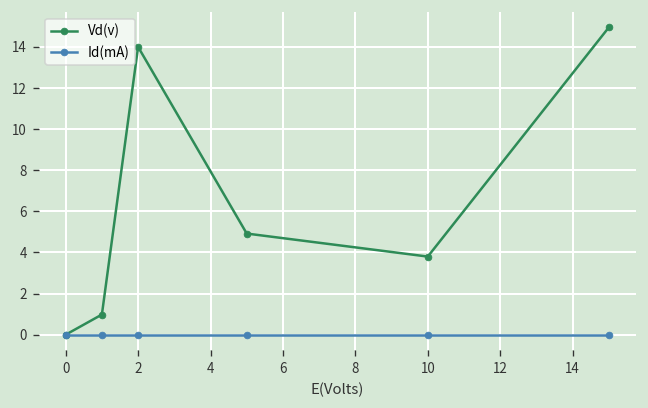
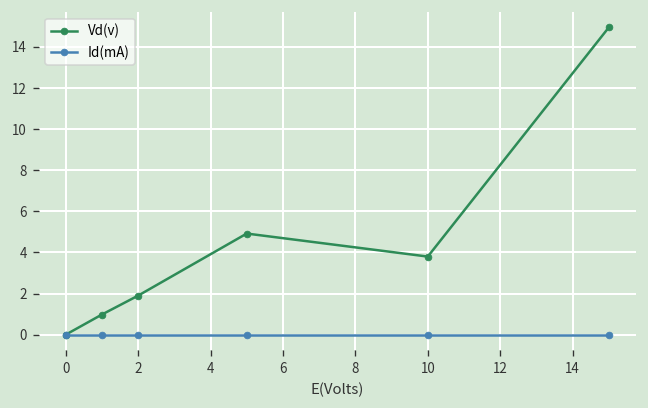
Vd(v), 2: 14.0 -> 1.9
